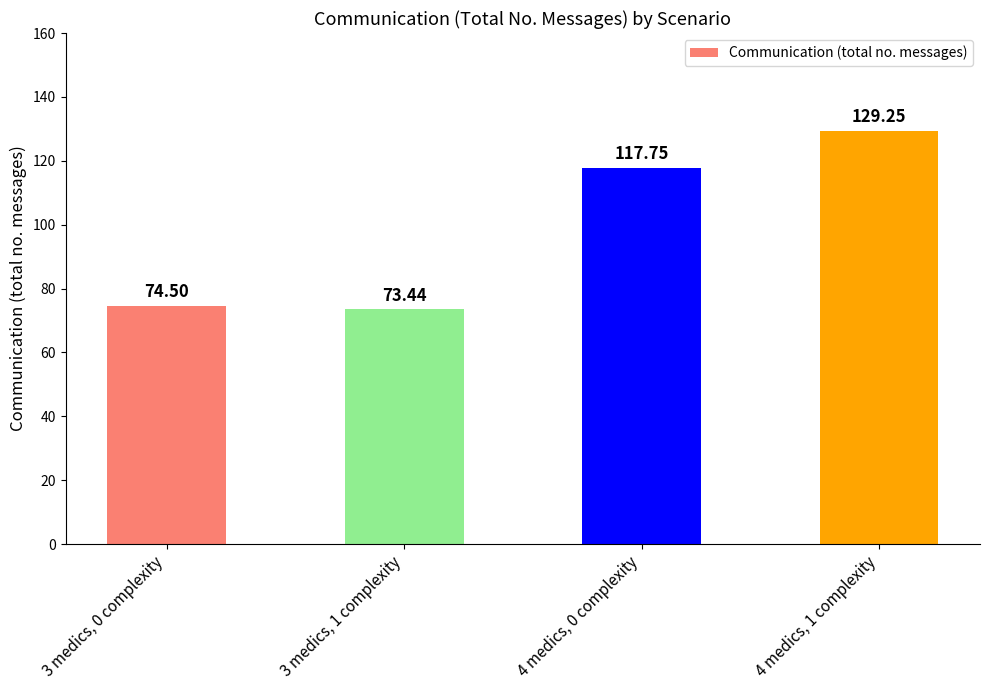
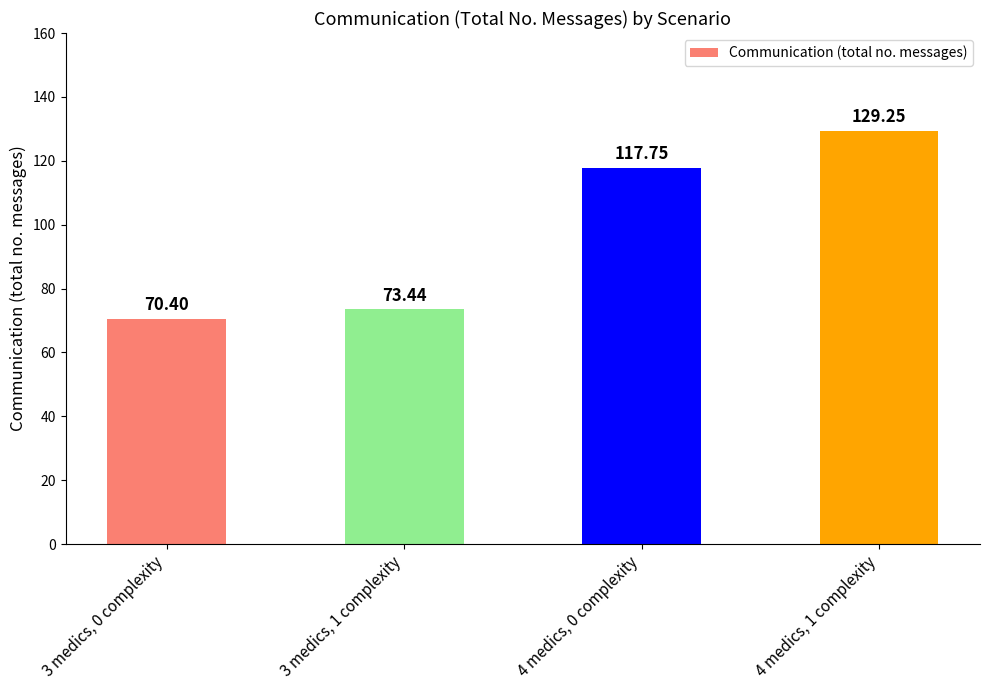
3 medics, 0 complexity: 74.50 -> 70.40
